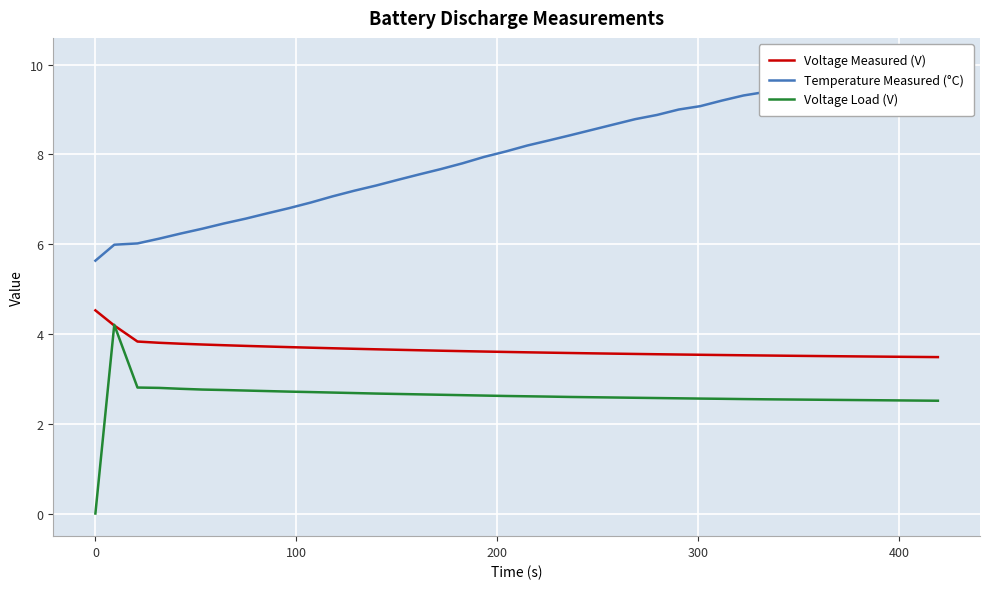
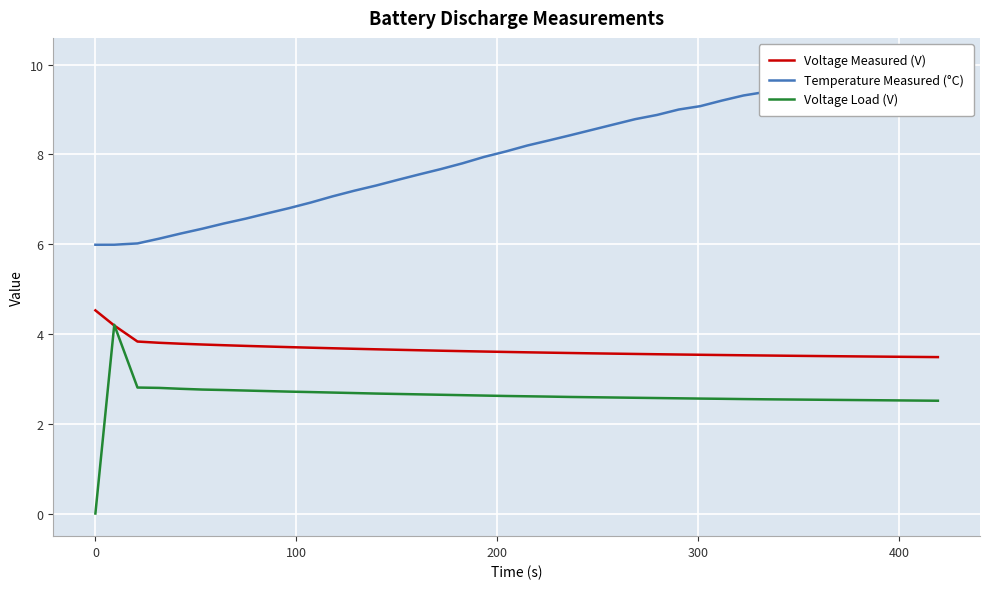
Temperature Measured (°C), 0: 5.6 -> 6.0
